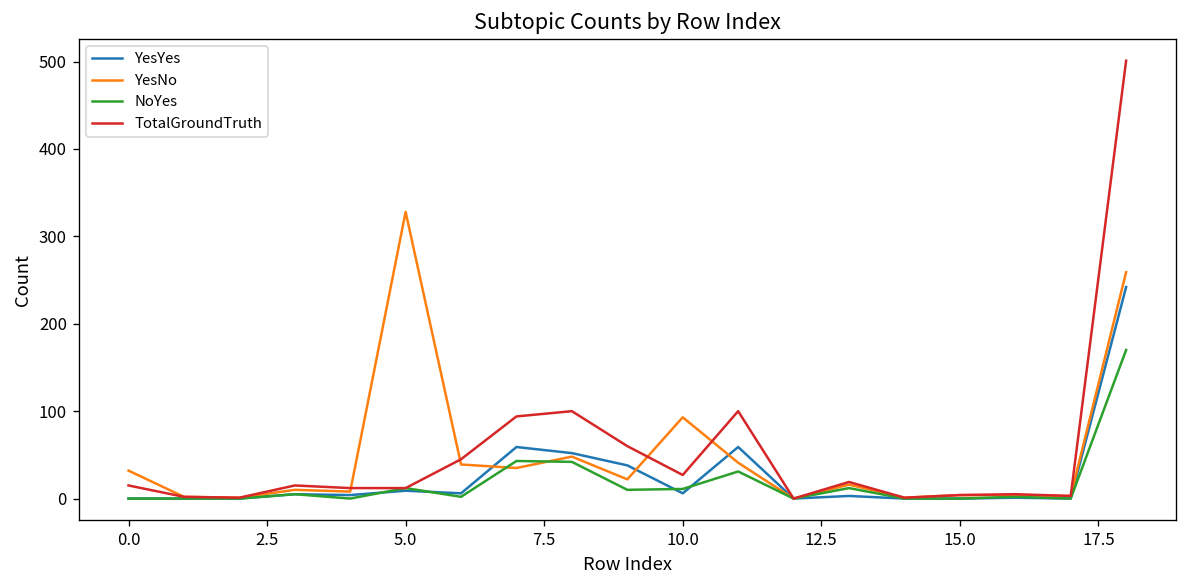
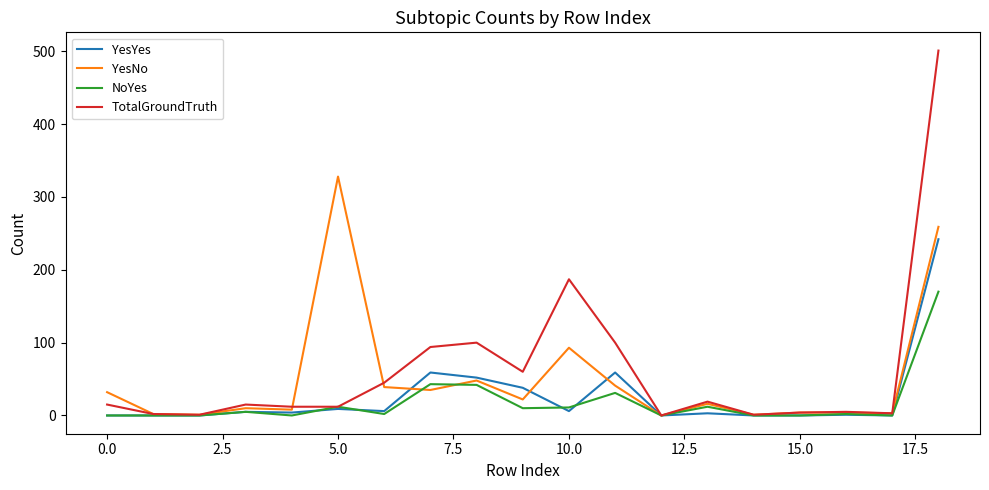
TotalGroundTruth, 10.0: 30 -> 190
